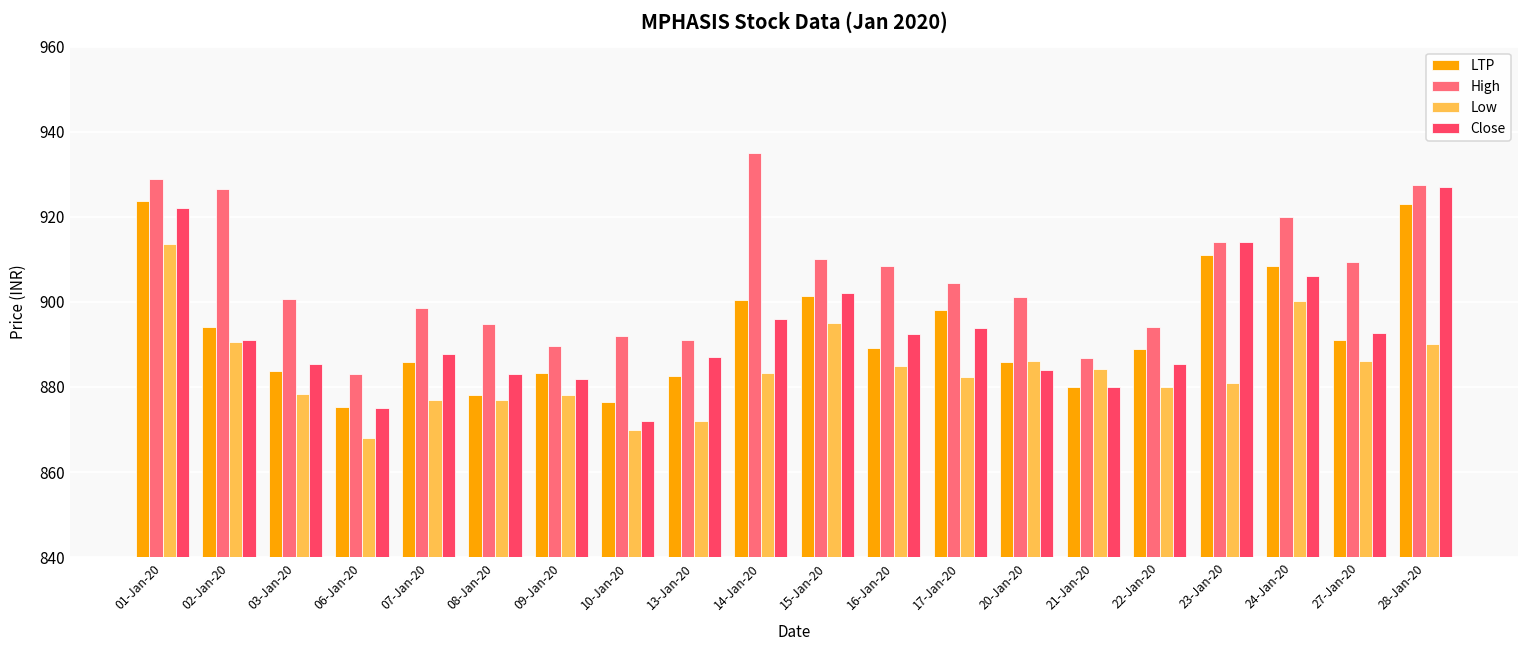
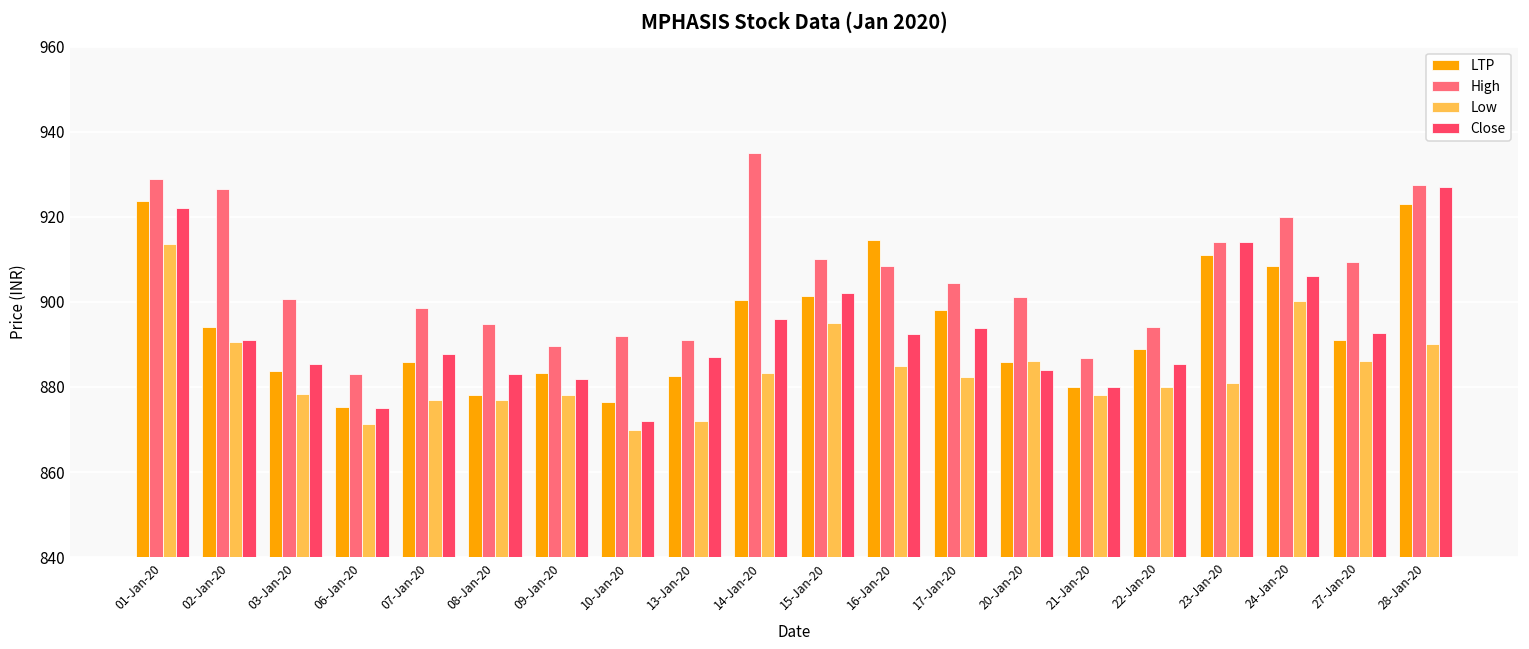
Low, 06-Jan-20: 868 -> 871
LTP, 16-Jan-20: 889 -> 914
Low, 21-Jan-20: 884 -> 878
